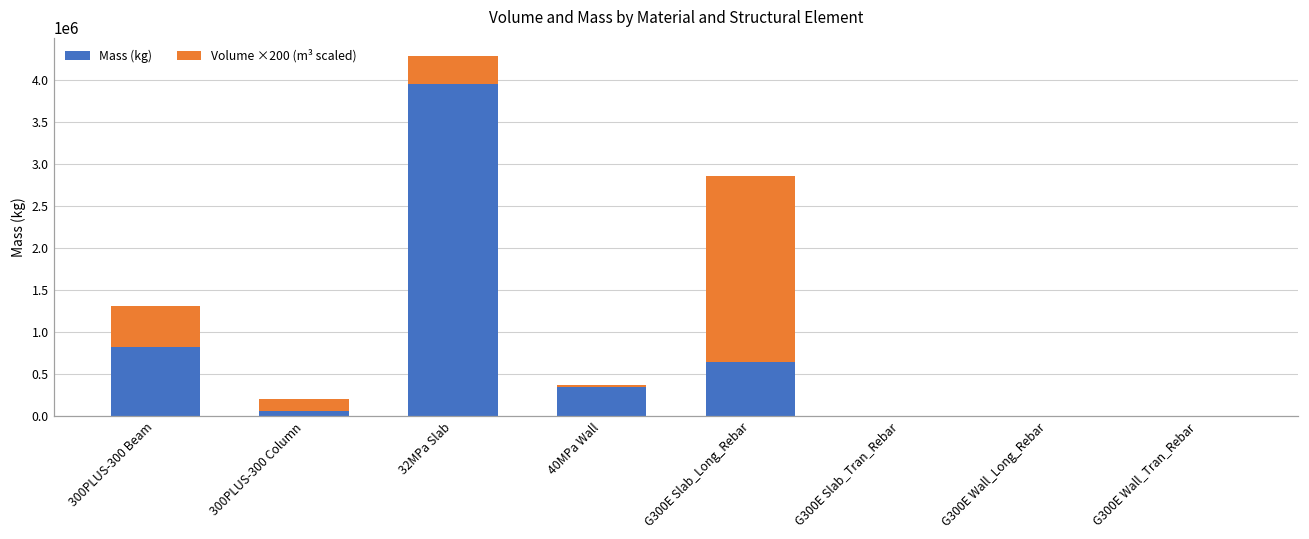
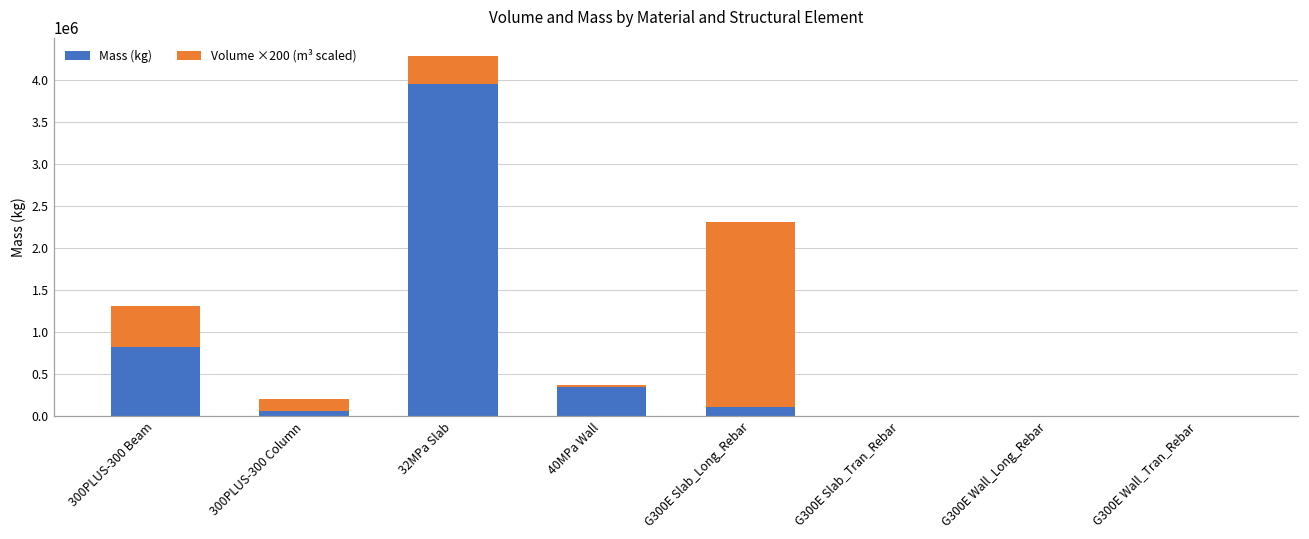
Mass (kg), G300E Slab_Long_Rebar: 600000 -> 100000
